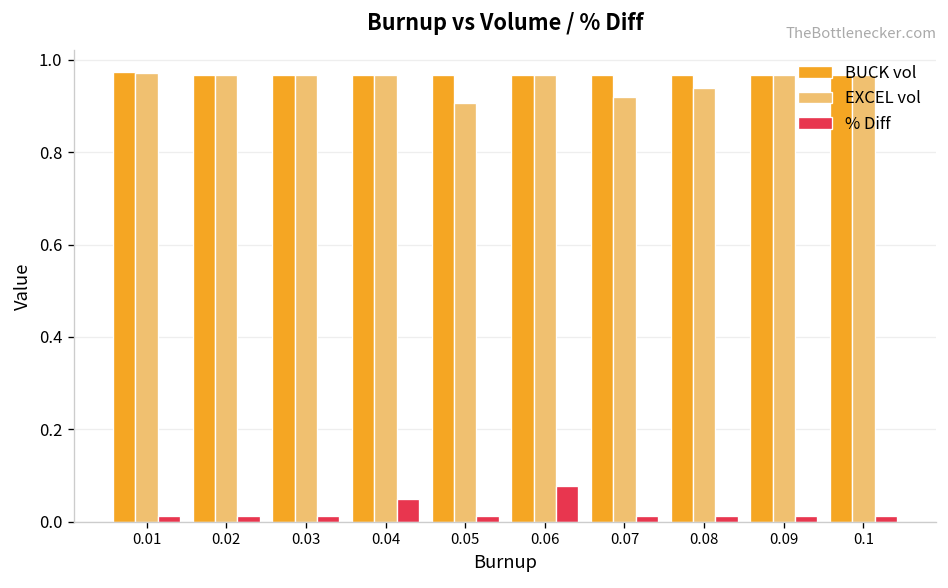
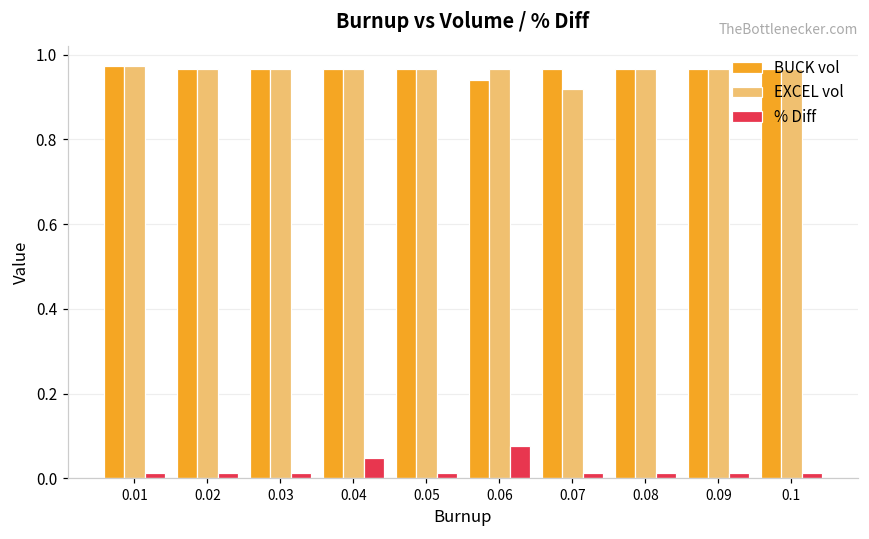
EXCEL vol, 0.05: 0.91 -> 0.97
BUCK vol, 0.06: 0.97 -> 0.94
EXCEL vol, 0.08: 0.94 -> 0.97
